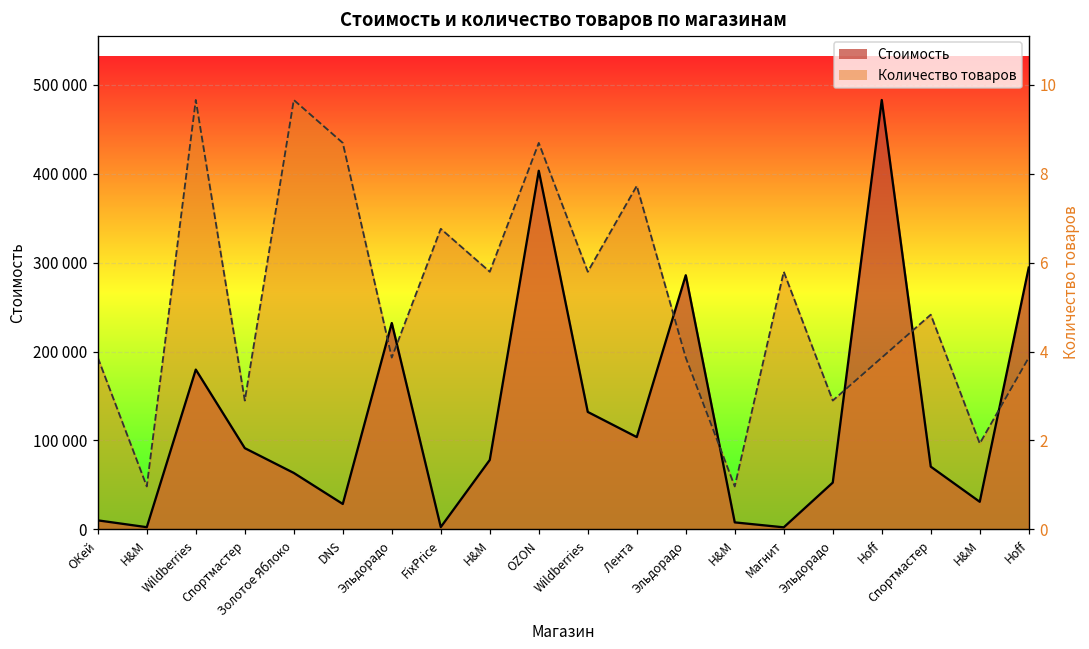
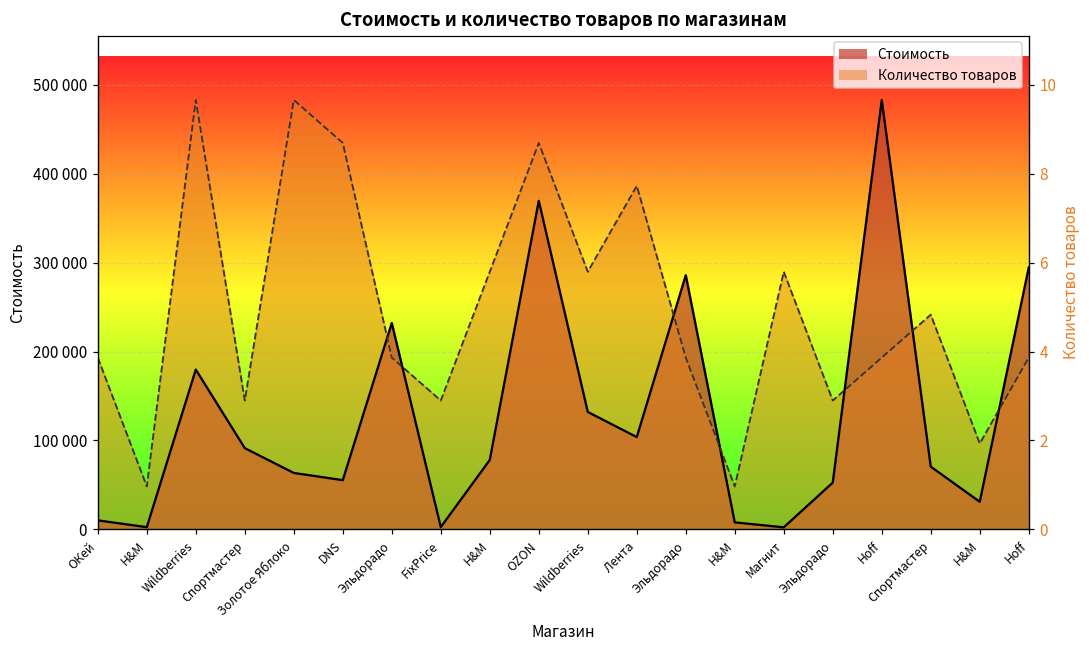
Стоимость, DNS: 30000 -> 60000
Количество товаров, FixPrice: 340000 -> 140000
Стоимость, OZON: 400000 -> 370000
